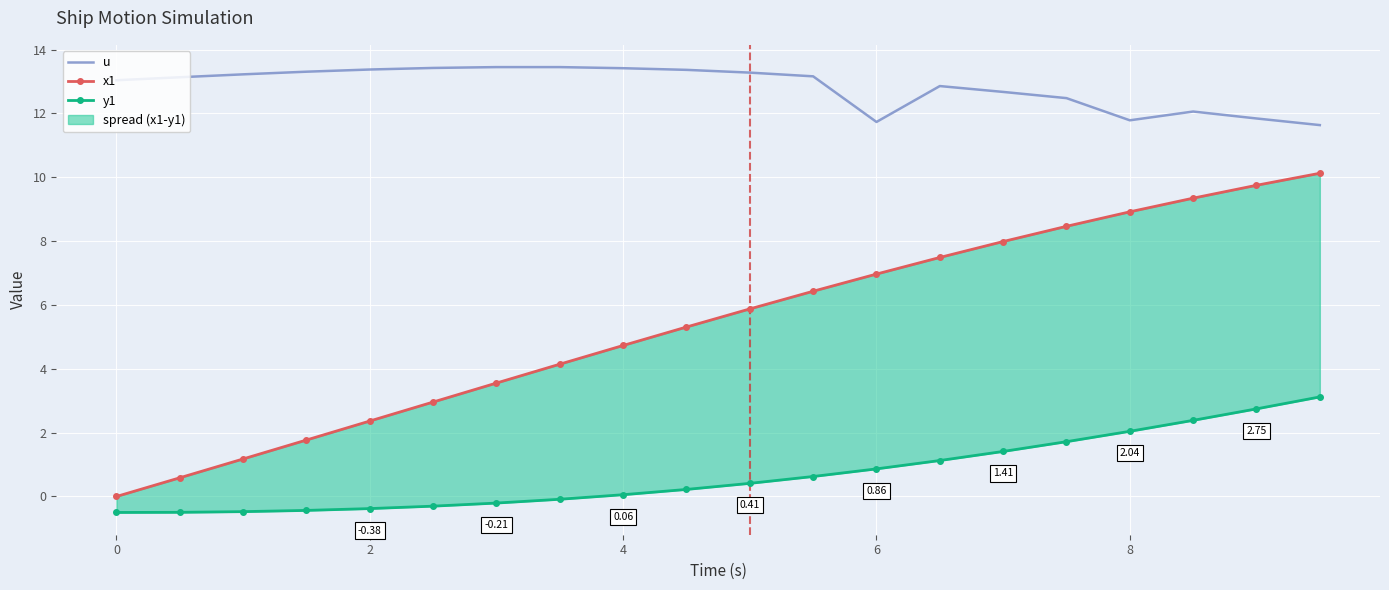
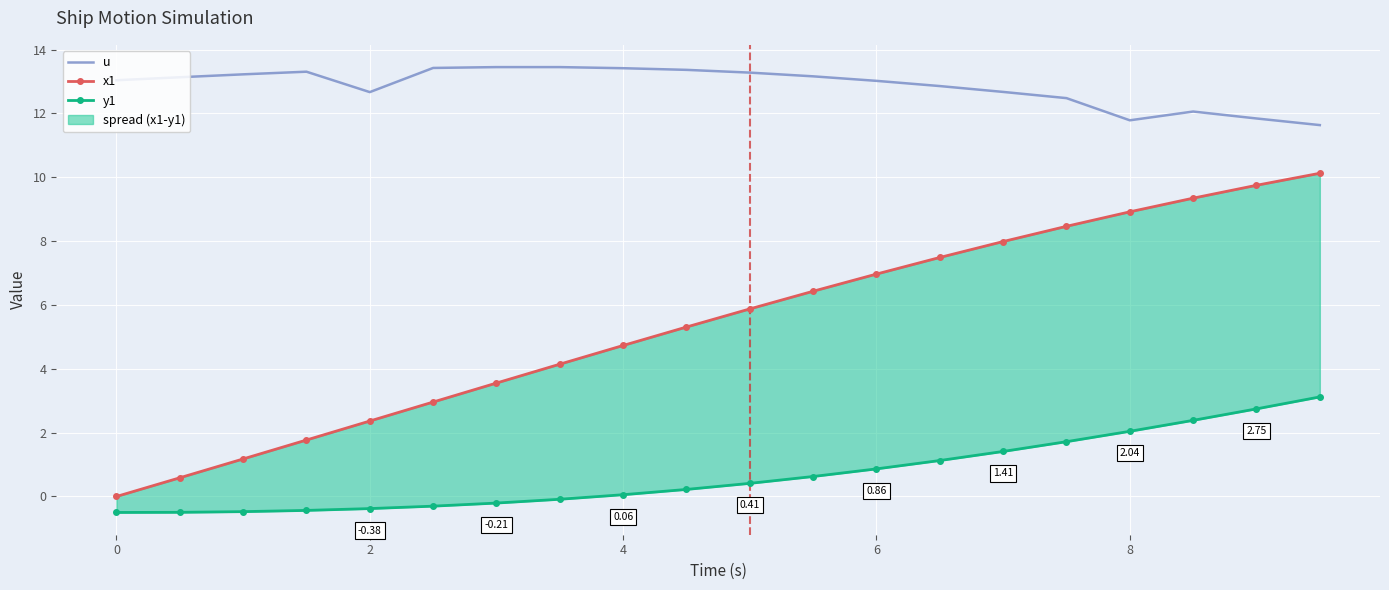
u, 2: 13.4 -> 12.7
u, 6: 11.7 -> 13.0
